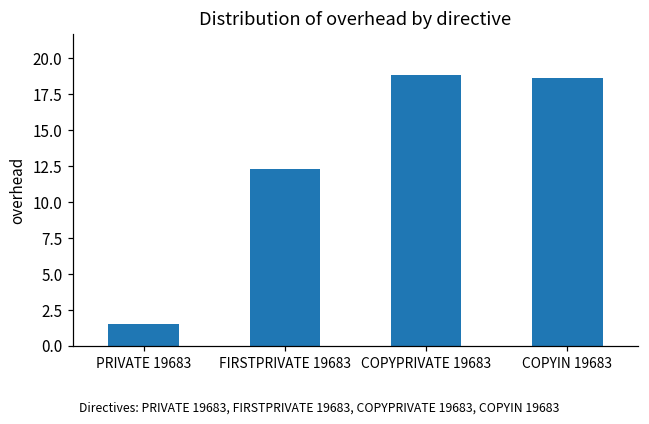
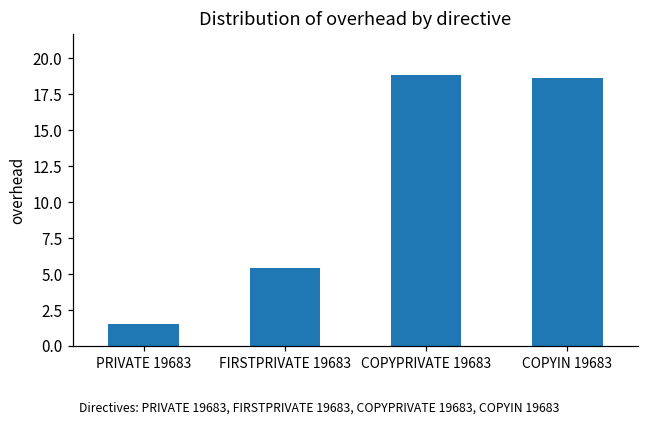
FIRSTPRIVATE 19683: 12.3 -> 5.4
